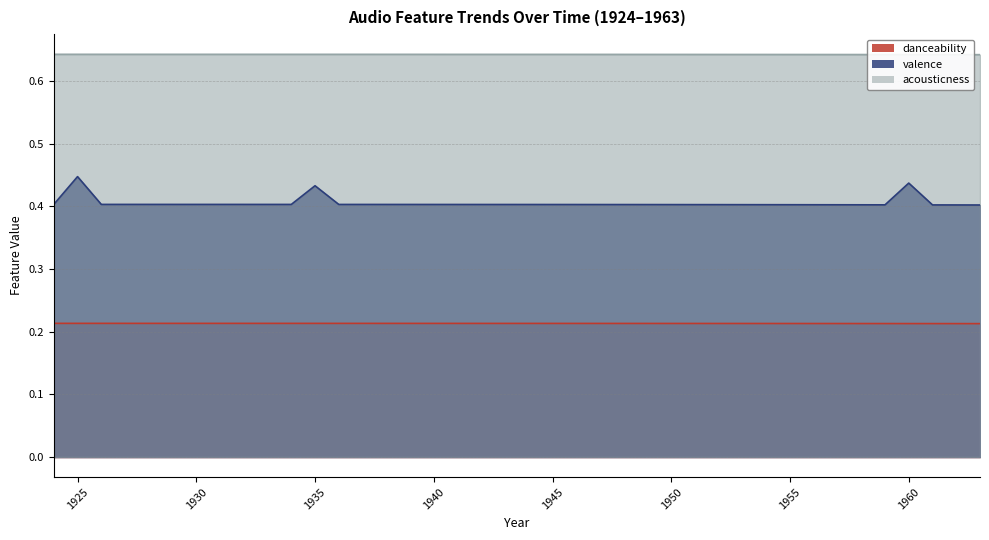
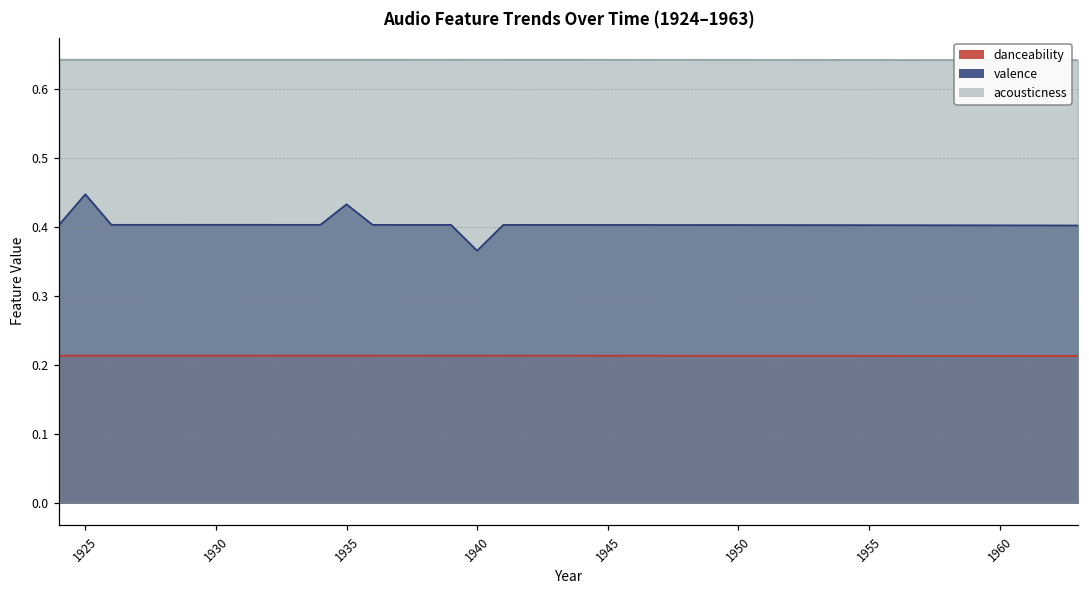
valence, 1940: 0.40 -> 0.37
valence, 1960: 0.44 -> 0.40
